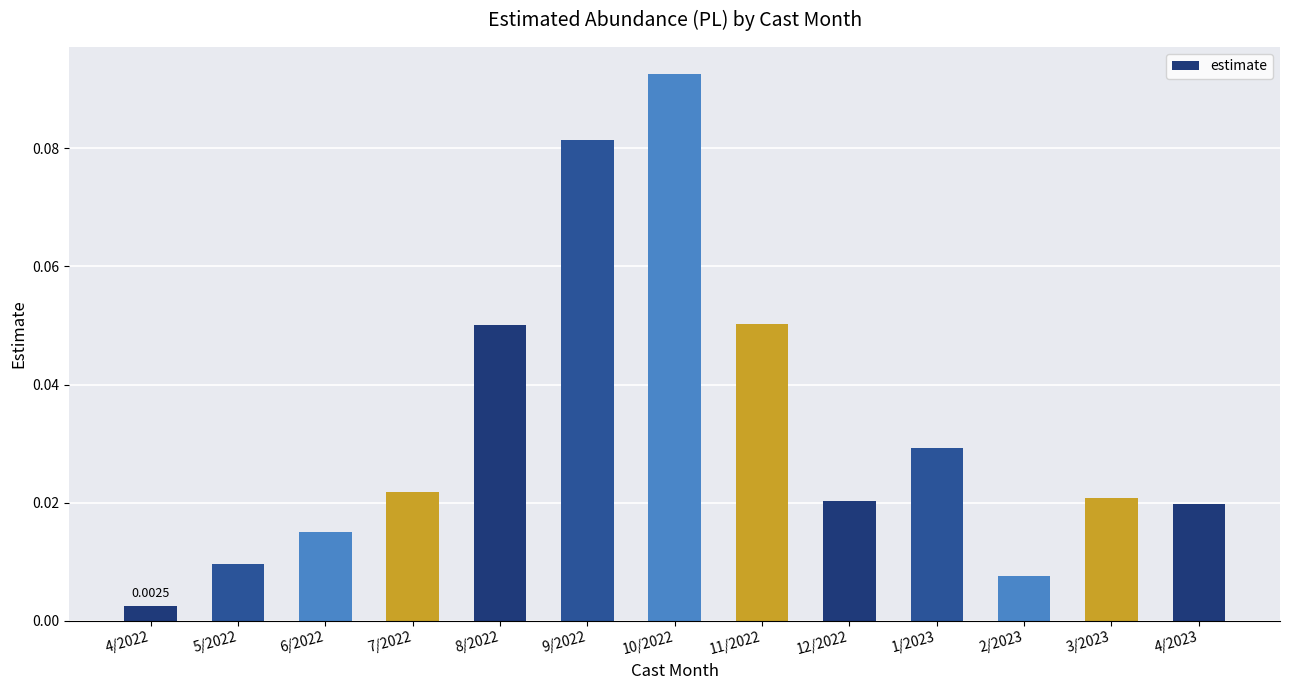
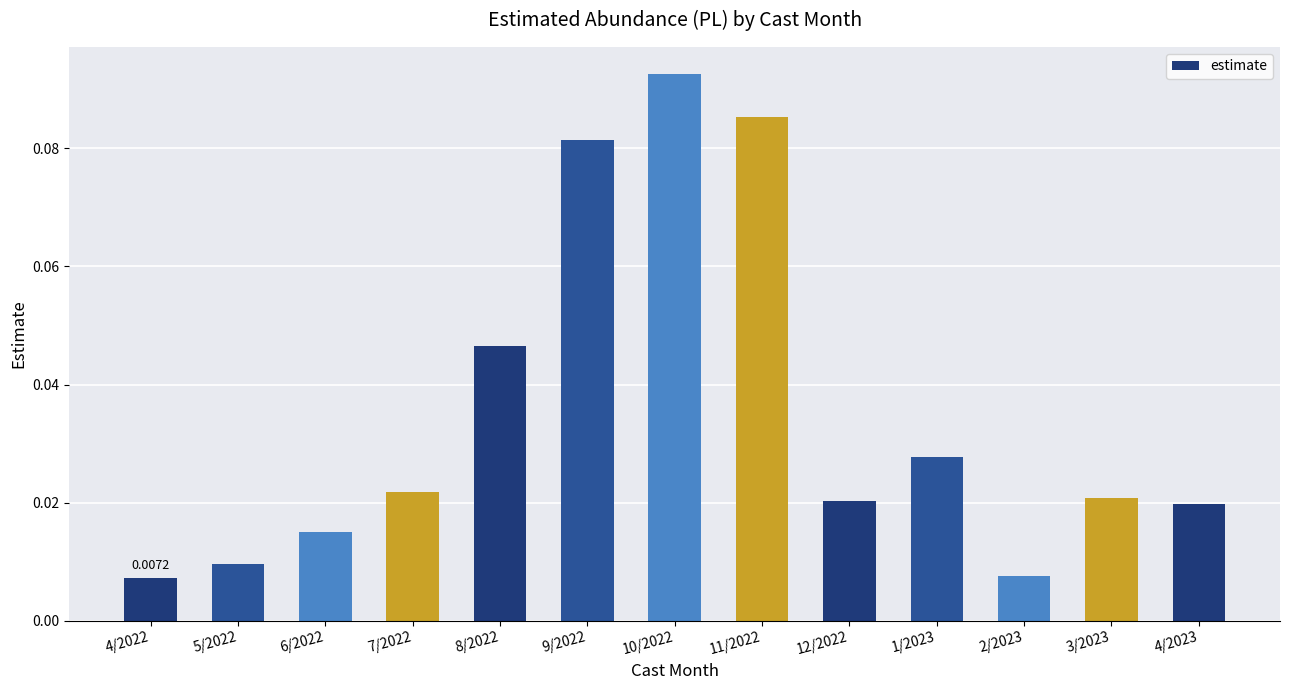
4/2022: 0.0025 -> 0.0072
8/2022: 0.050 -> 0.047
11/2022: 0.050 -> 0.085
1/2023: 0.029 -> 0.028
